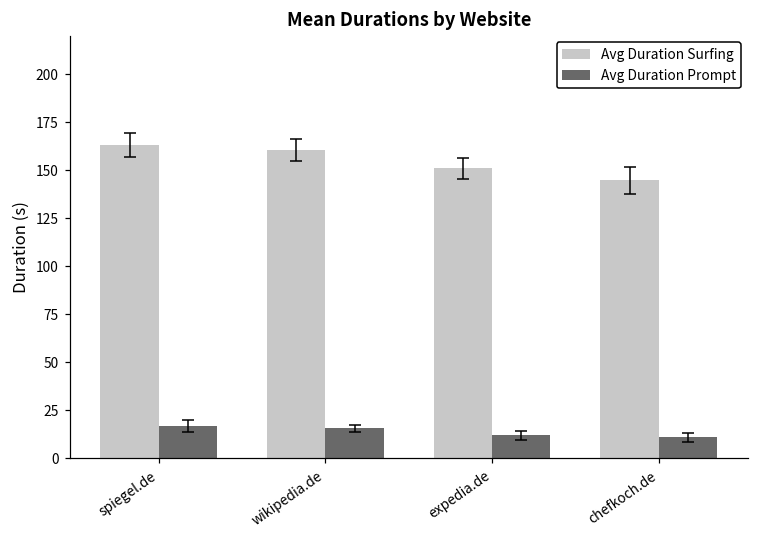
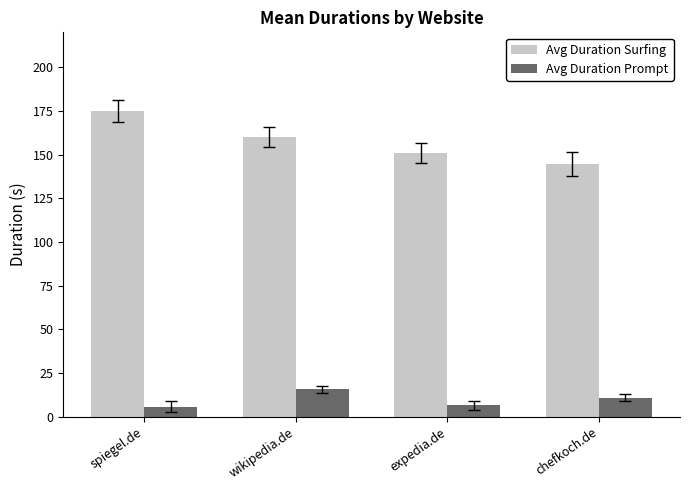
Avg Duration Surfing, spiegel.de: 163 -> 175
Avg Duration Prompt, spiegel.de: 17 -> 6
Avg Duration Prompt, expedia.de: 12 -> 7
